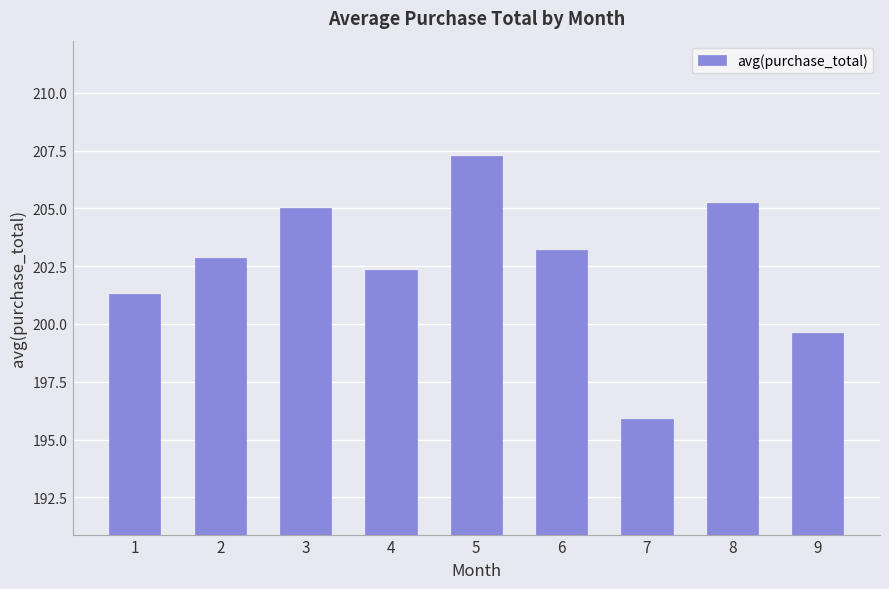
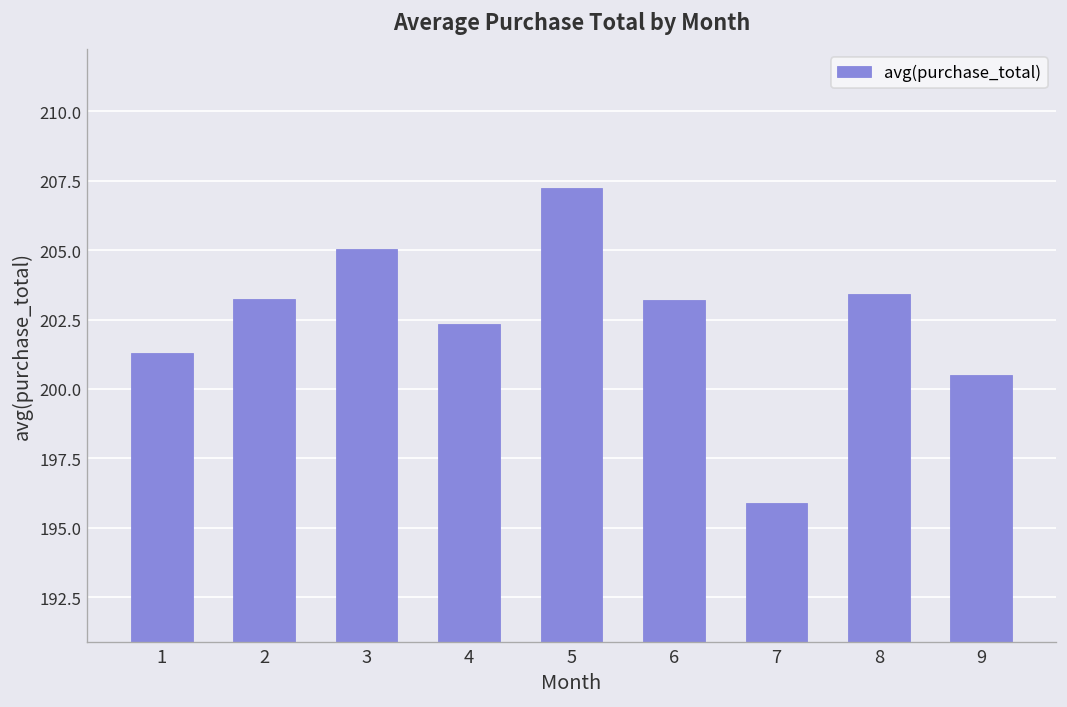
2: 202.8 -> 203.2
8: 205.2 -> 203.4
9: 199.6 -> 200.5
